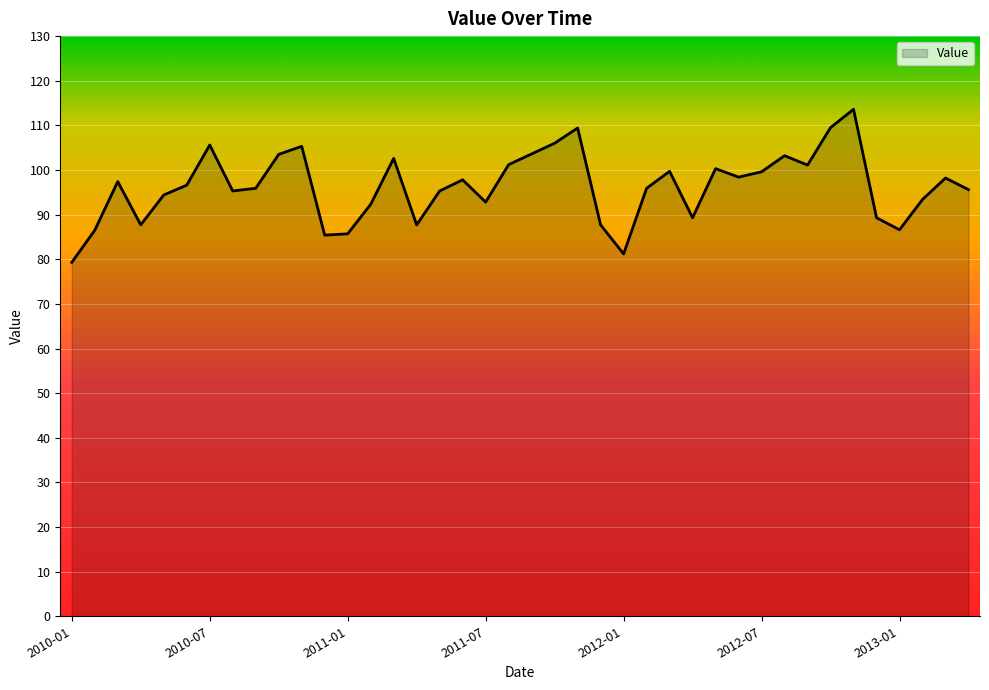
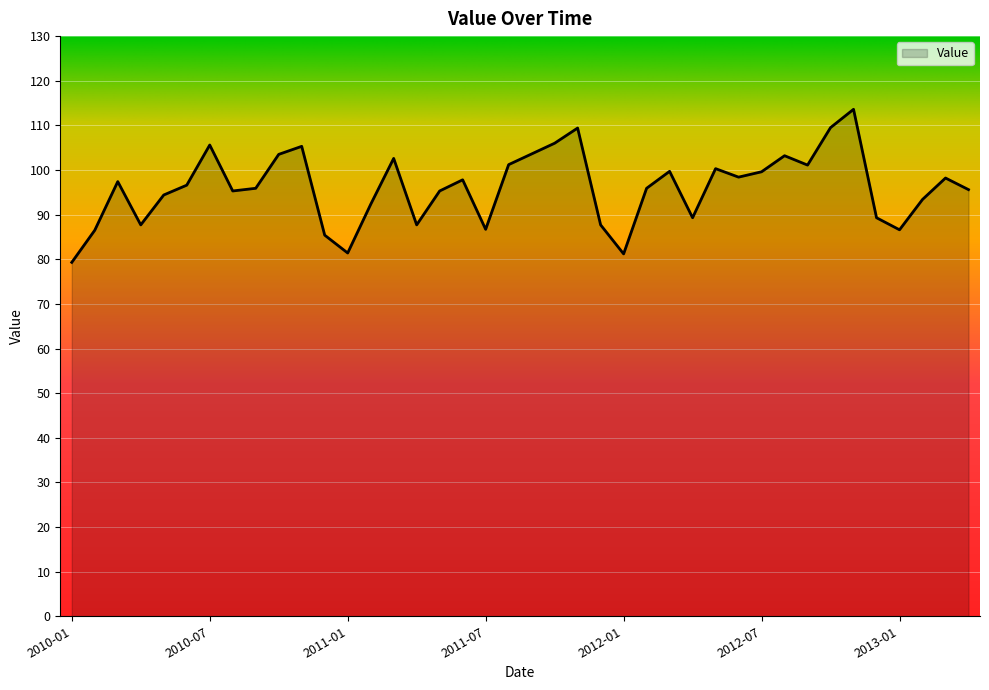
2011-01: 86 -> 81
2011-07: 93 -> 87
